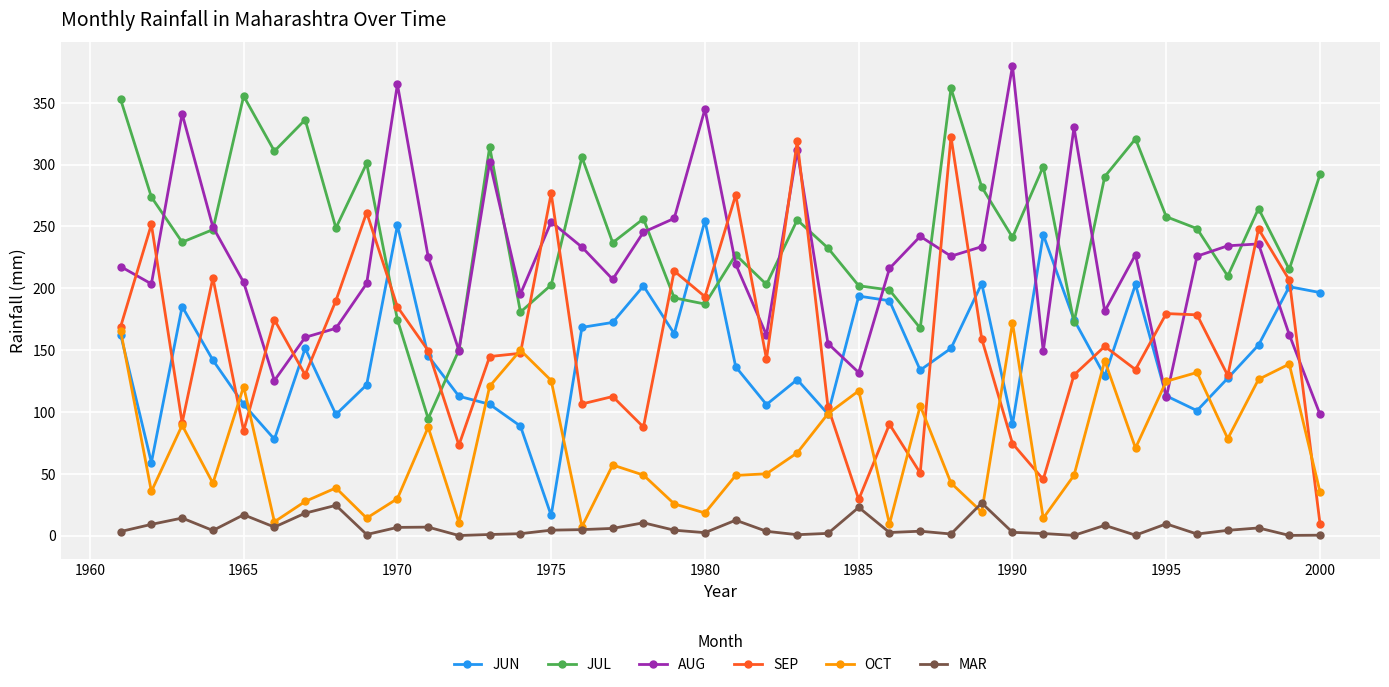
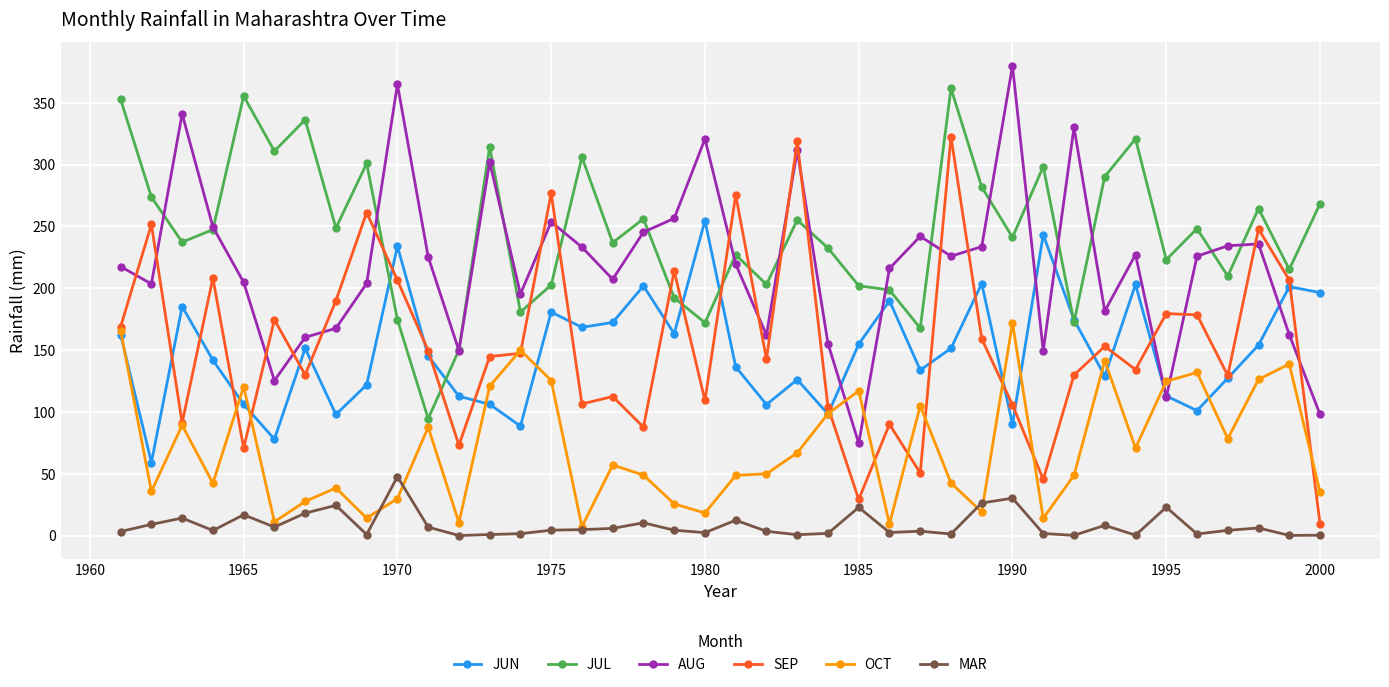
SEP, 1965: 85 -> 71
JUN, 1970: 251 -> 234
SEP, 1970: 185 -> 206
MAR, 1970: 7 -> 48
JUN, 1975: 16 -> 181
JUL, 1980: 187 -> 172
AUG, 1980: 345 -> 321
SEP, 1980: 193 -> 109
JUN, 1985: 194 -> 155
AUG, 1985: 132 -> 75
SEP, 1990: 74 -> 106
MAR, 1990: 3 -> 30
JUL, 1995: 258 -> 223
MAR, 1995: 9 -> 23
JUL, 2000: 292 -> 268
